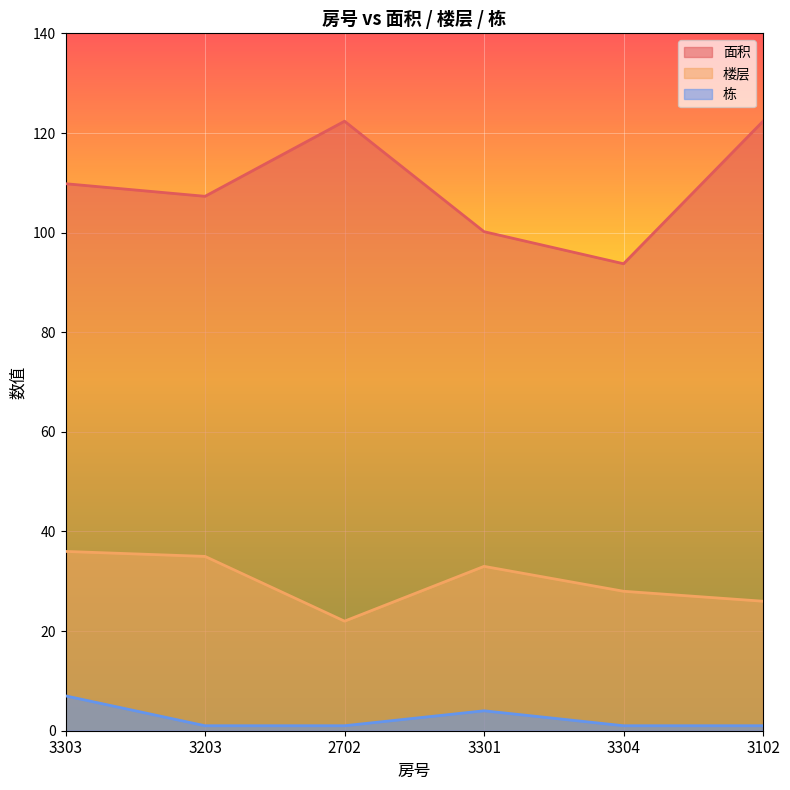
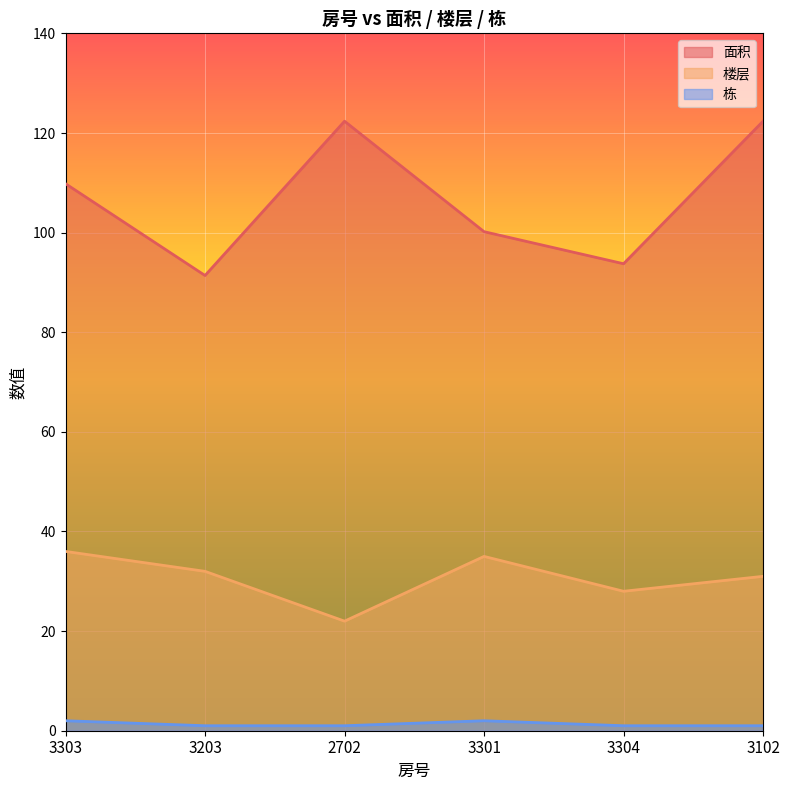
栋, 3303: 7 -> 2
面积, 3203: 107 -> 91
楼层, 3203: 35 -> 32
楼层, 3301: 33 -> 35
栋, 3301: 4 -> 2
楼层, 3102: 26 -> 31
